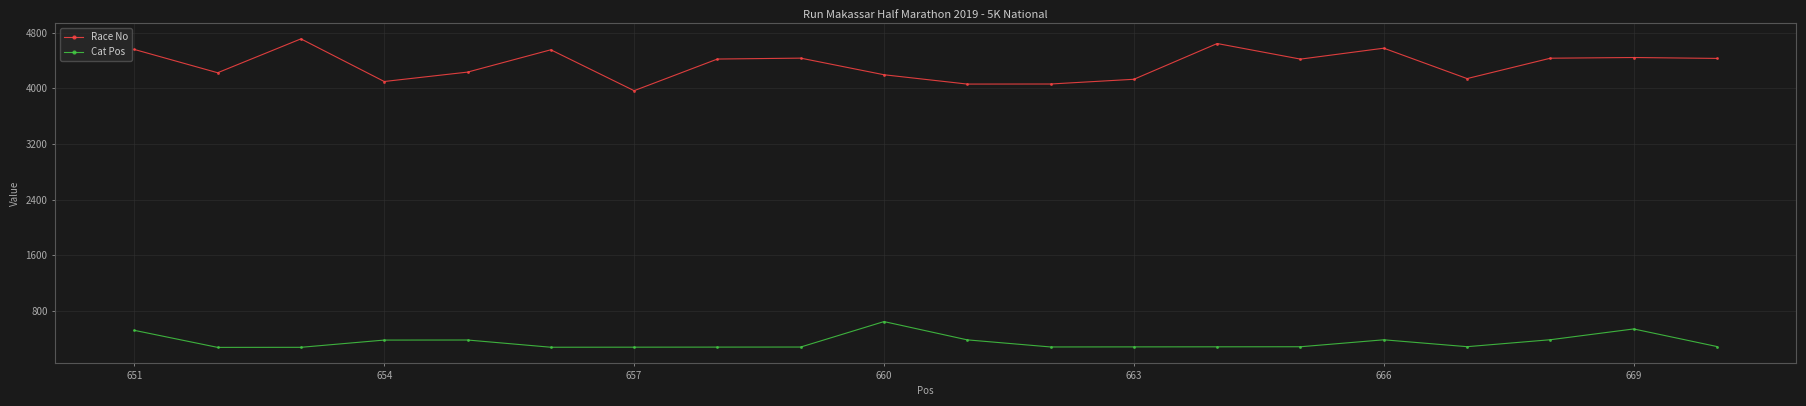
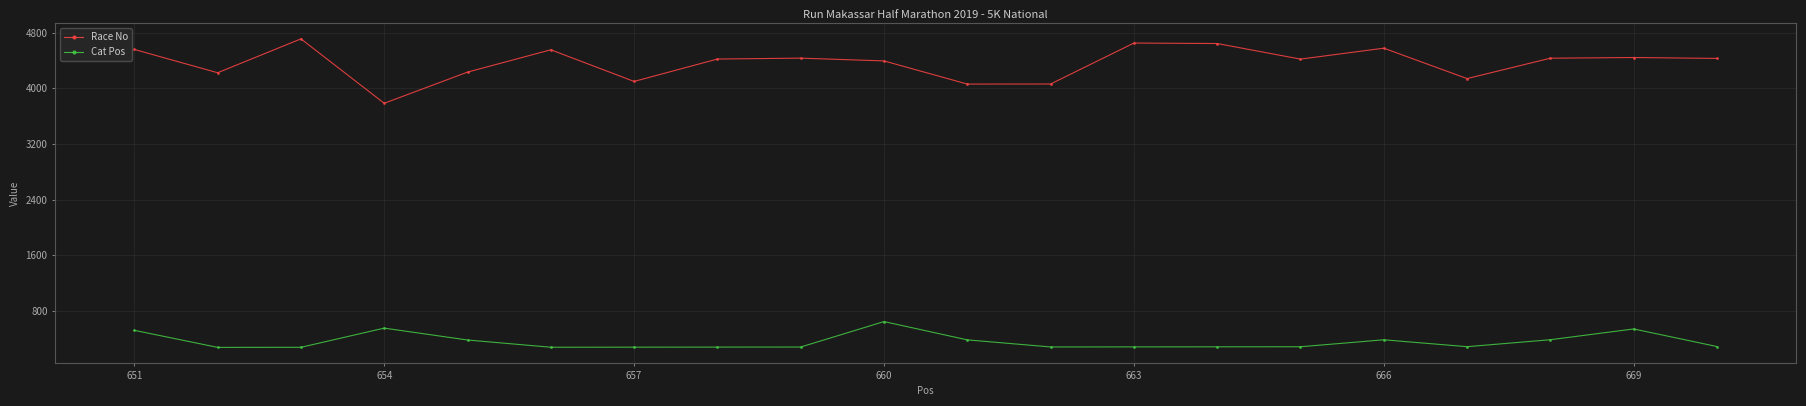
Race No, 654: 4100 -> 3800
Cat Pos, 654: 400 -> 600
Race No, 657: 4000 -> 4100
Race No, 660: 4200 -> 4400
Race No, 663: 4100 -> 4700
